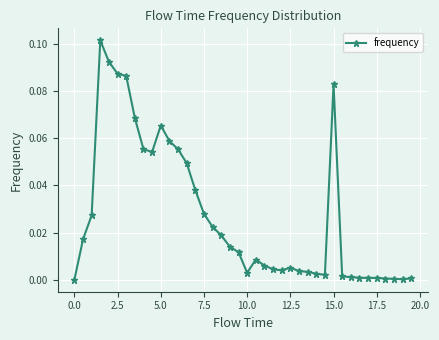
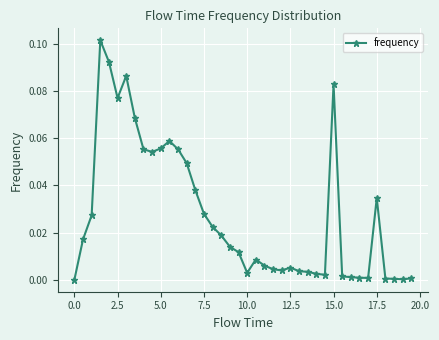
2.5: 0.087 -> 0.077
5.0: 0.065 -> 0.056
17.5: 0.001 -> 0.035
